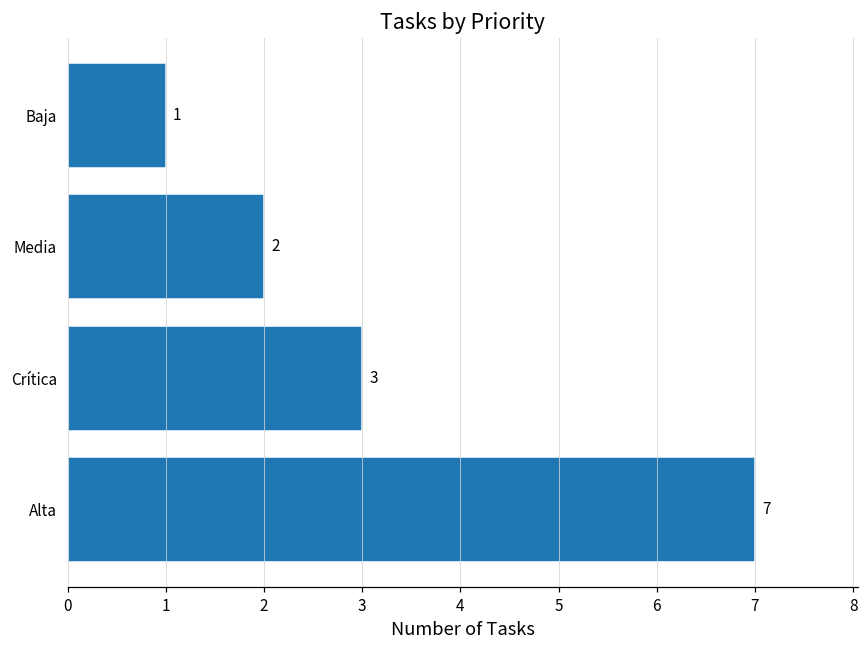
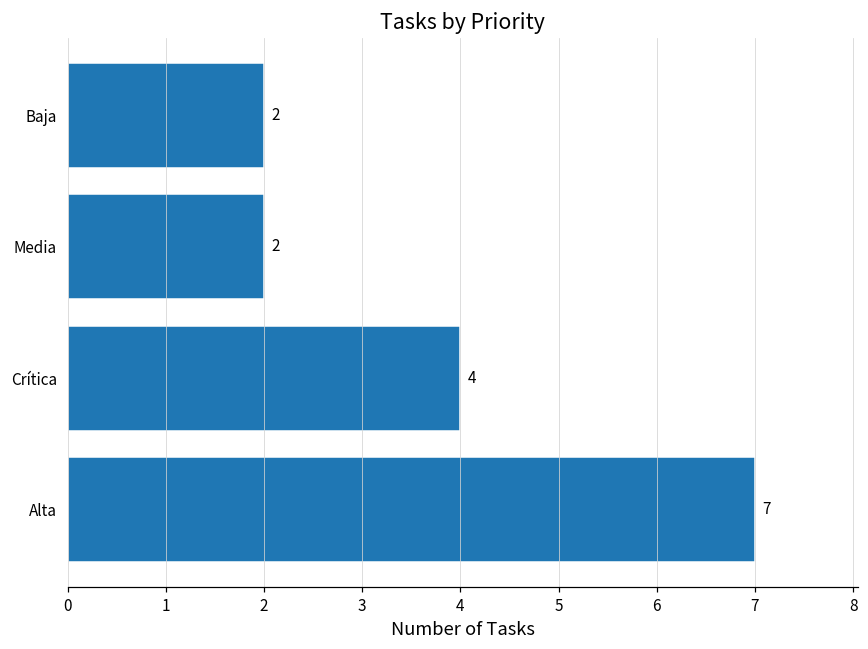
Baja: 1 -> 2
Crítica: 3 -> 4
